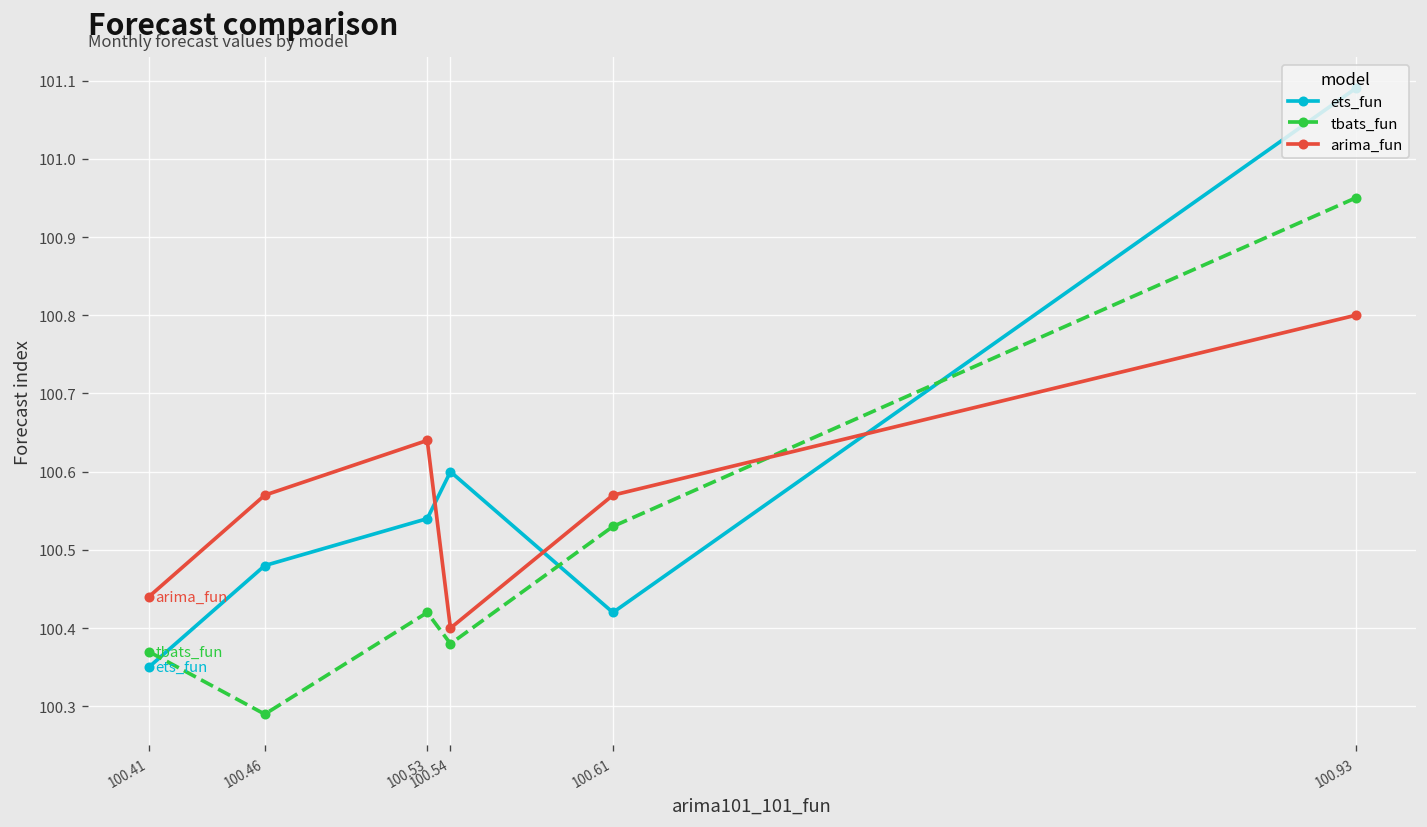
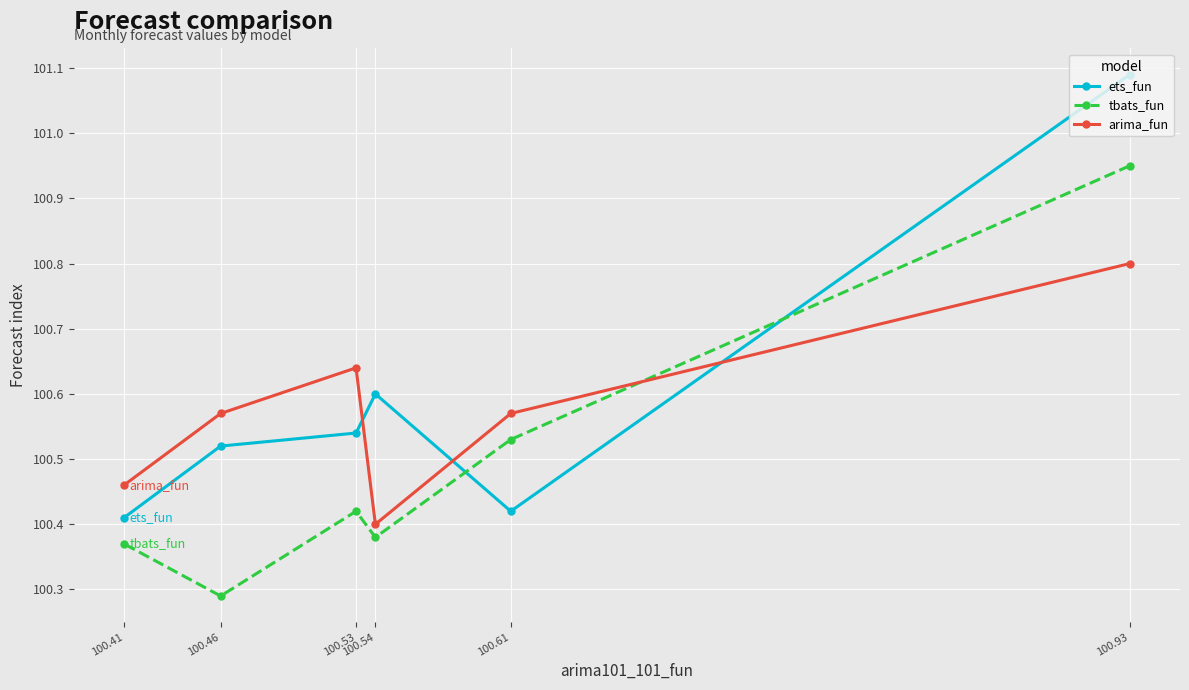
ets_fun, 100.41: 100.35 -> 100.41
arima_fun, 100.41: 100.44 -> 100.46
ets_fun, 100.46: 100.48 -> 100.52
